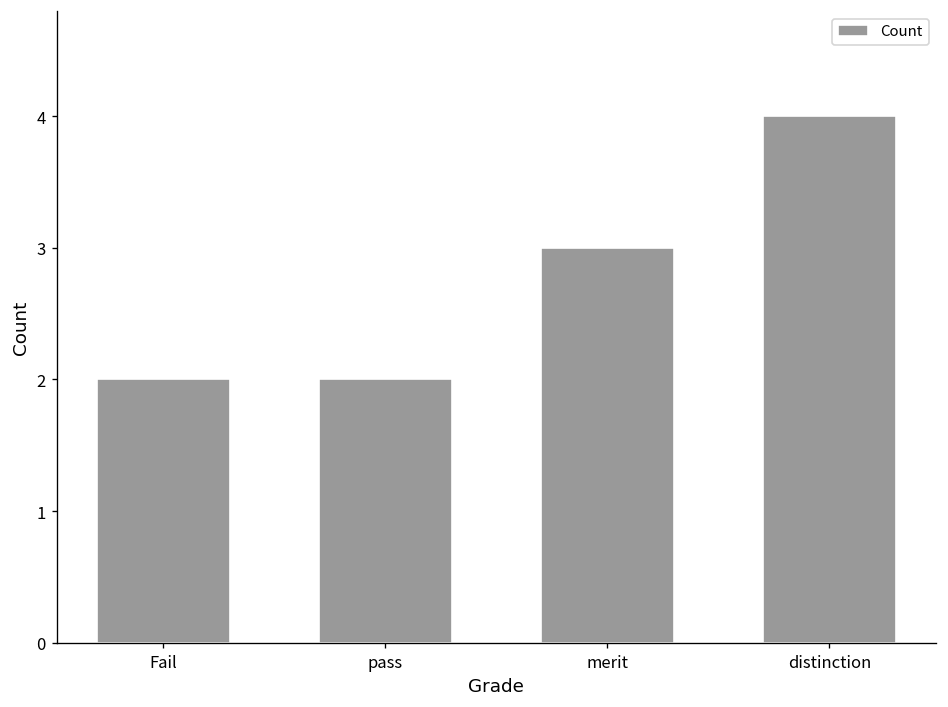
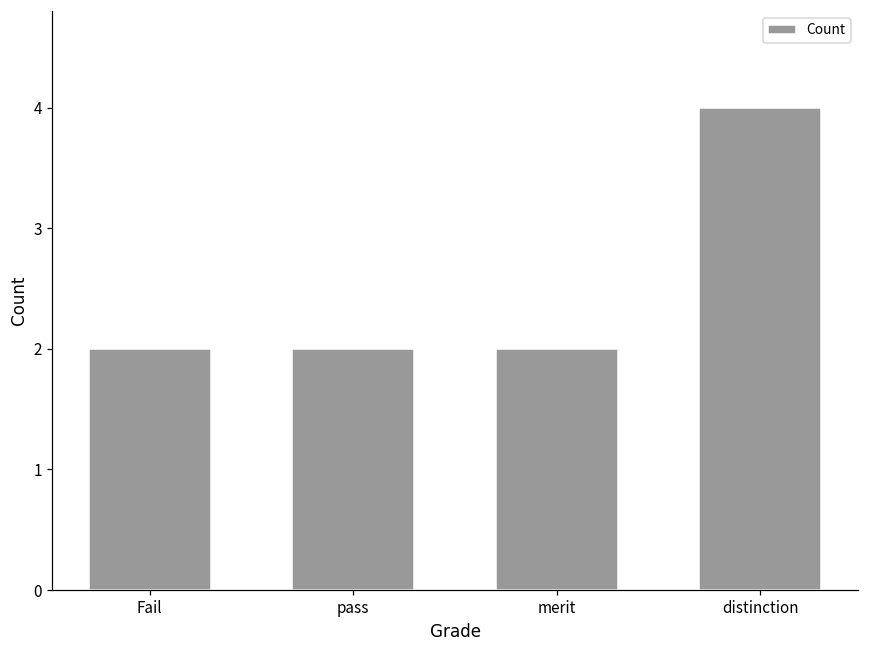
merit: 3 -> 2
